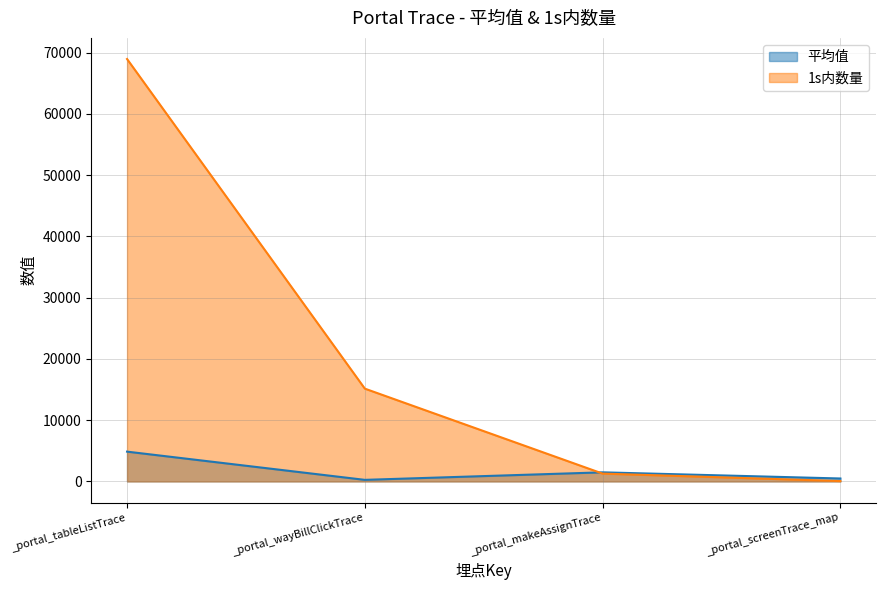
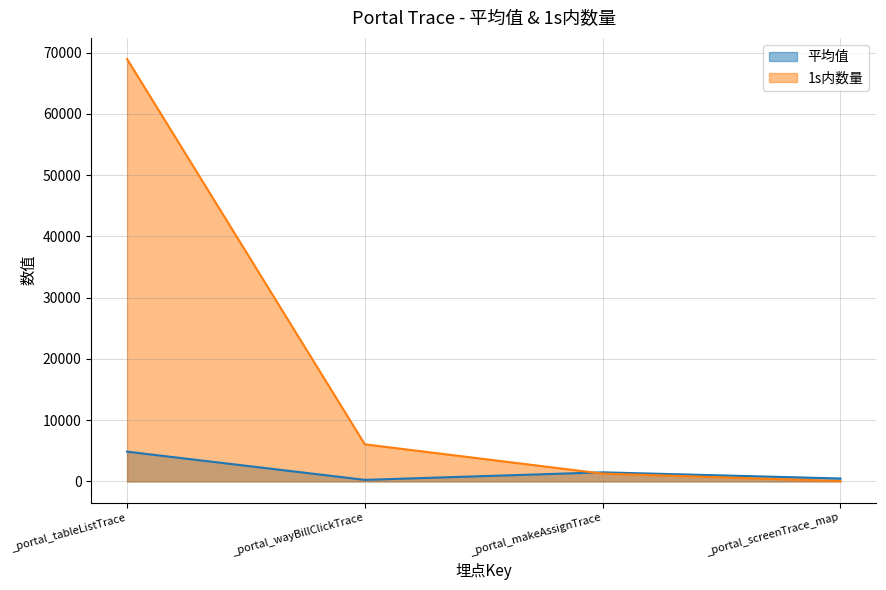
1s内数量, _portal_wayBillClickTrace: 15000 -> 6000
